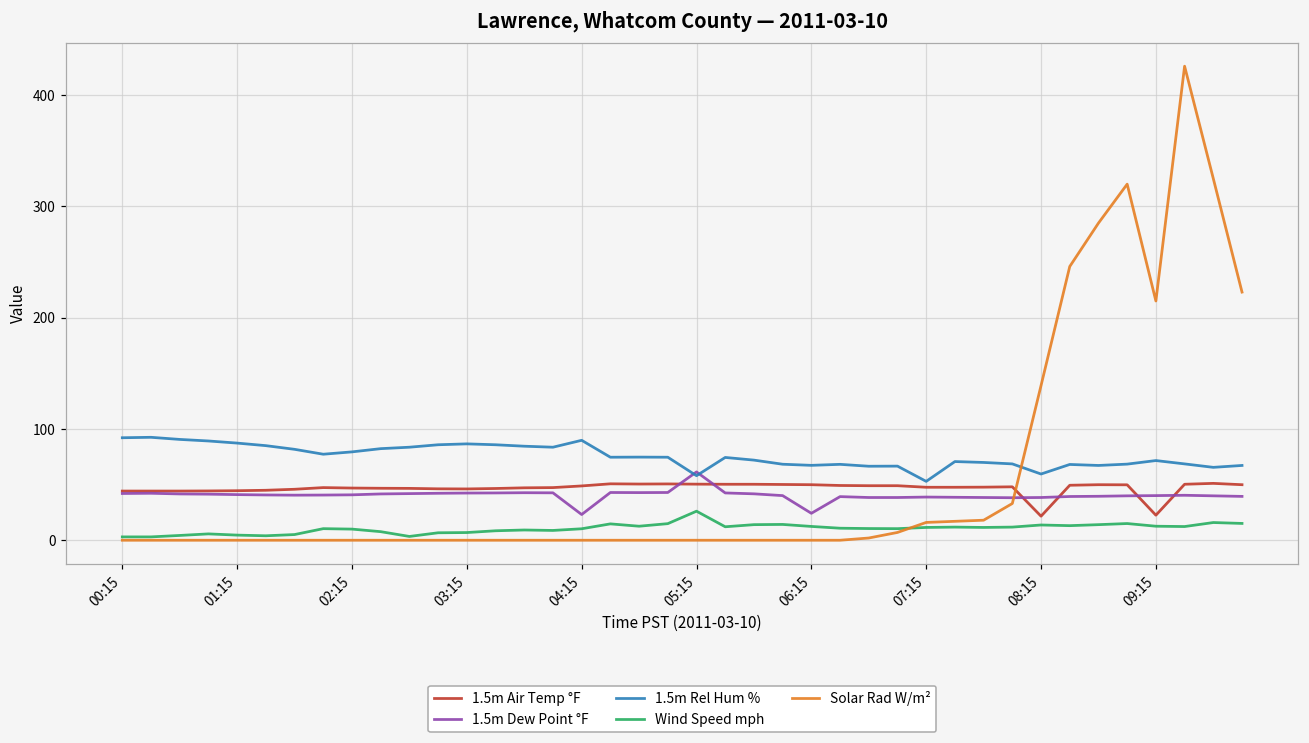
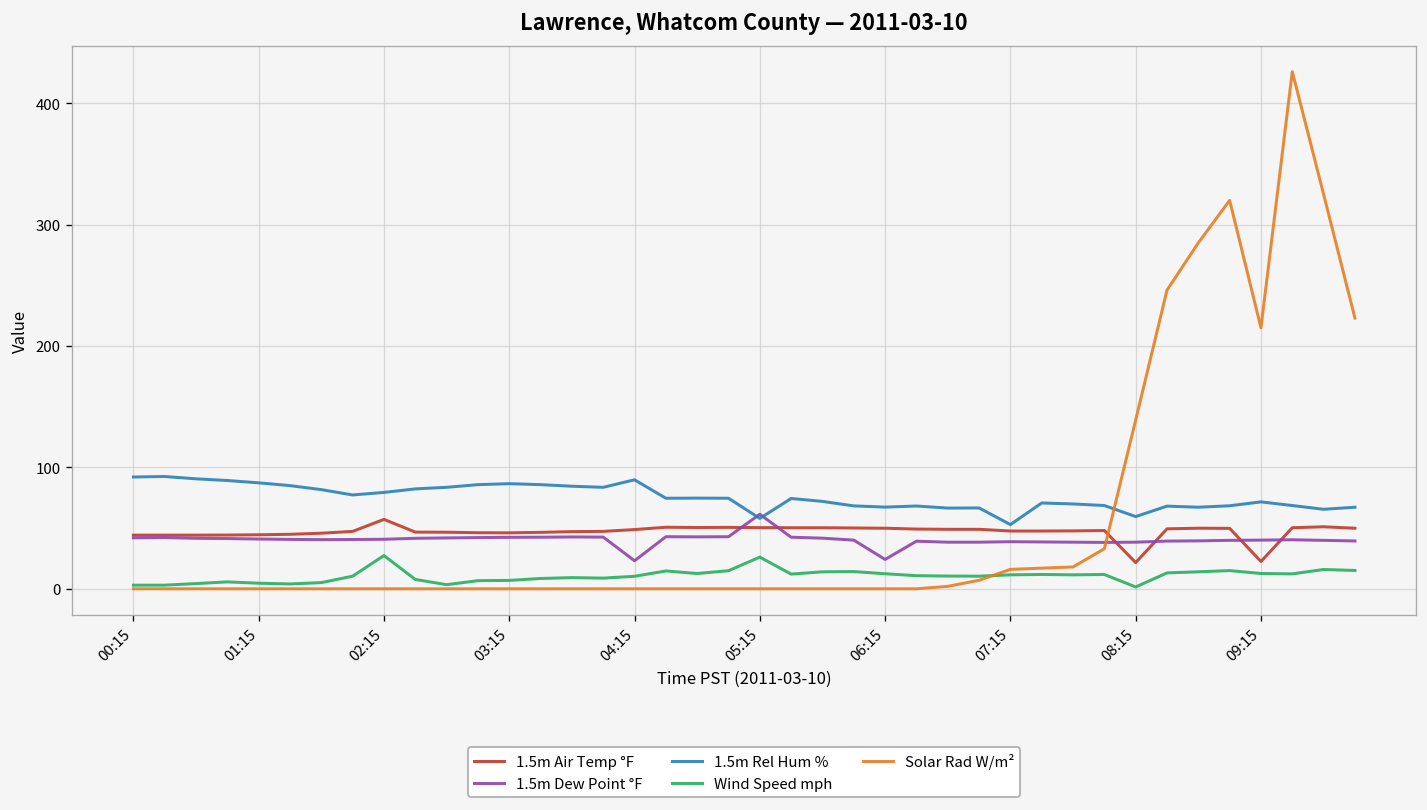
1.5m Air Temp °F, 02:15: 47 -> 57
Wind Speed mph, 02:15: 10 -> 27
Wind Speed mph, 08:15: 14 -> 2
